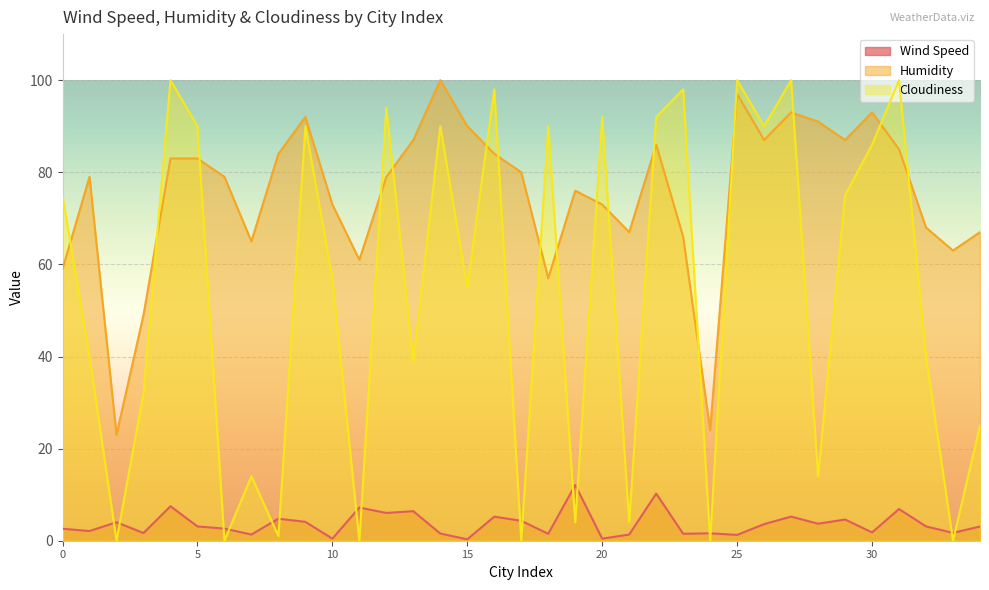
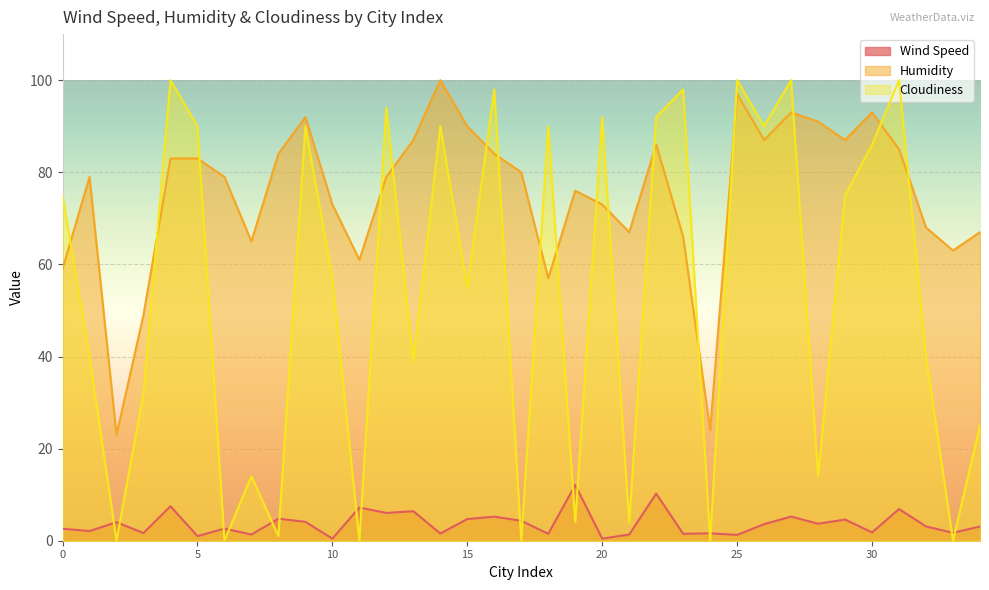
Wind Speed, 5: 3 -> 1
Wind Speed, 15: 0 -> 5
